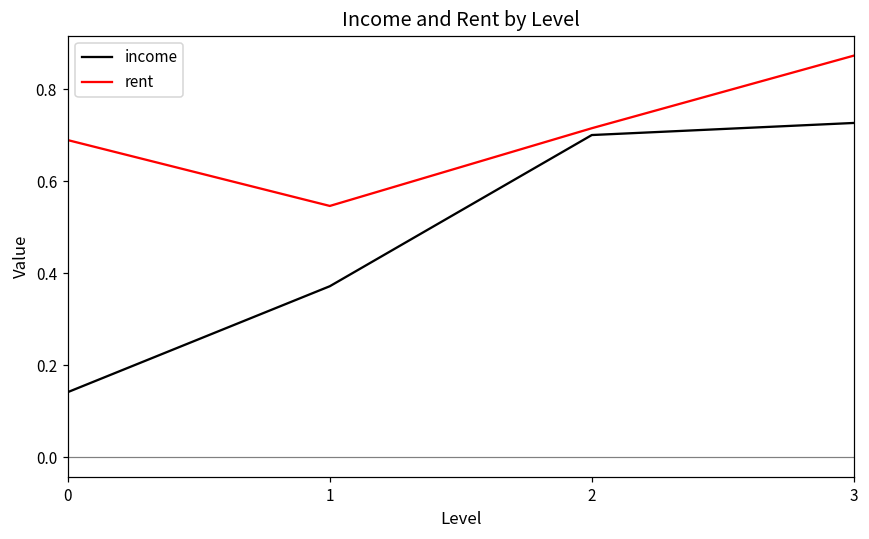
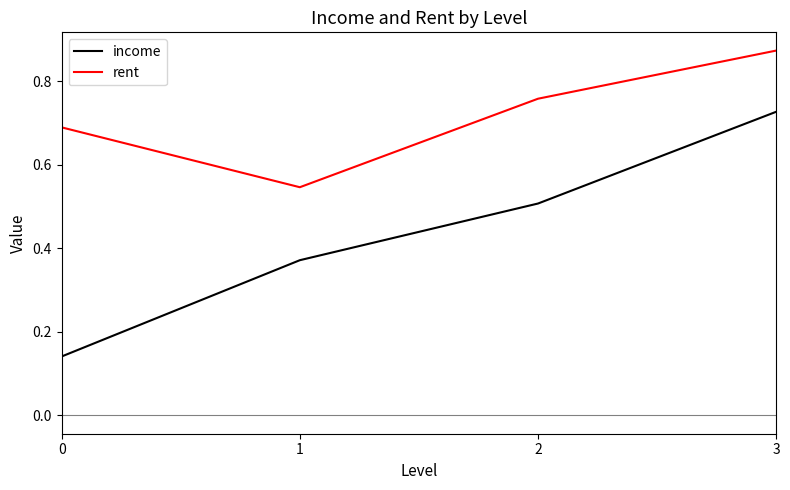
income, 2: 0.70 -> 0.51
rent, 2: 0.72 -> 0.76
